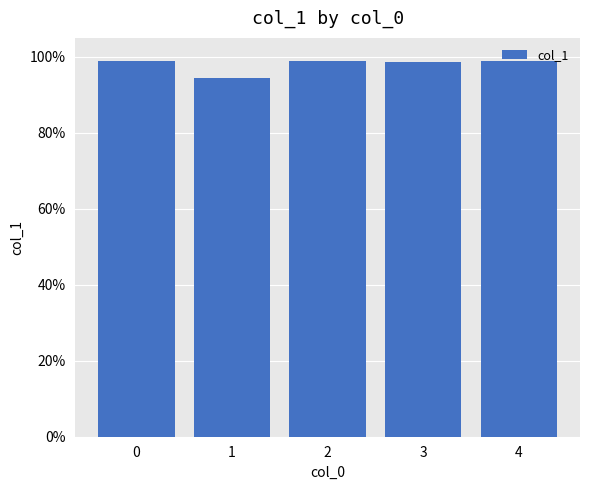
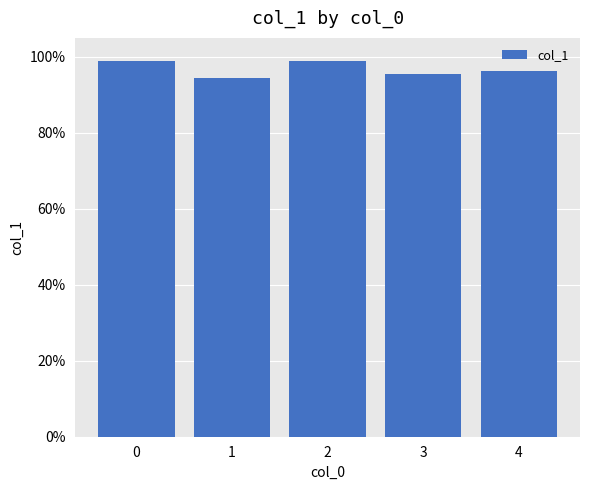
3: 99% -> 96%
4: 99% -> 96%
